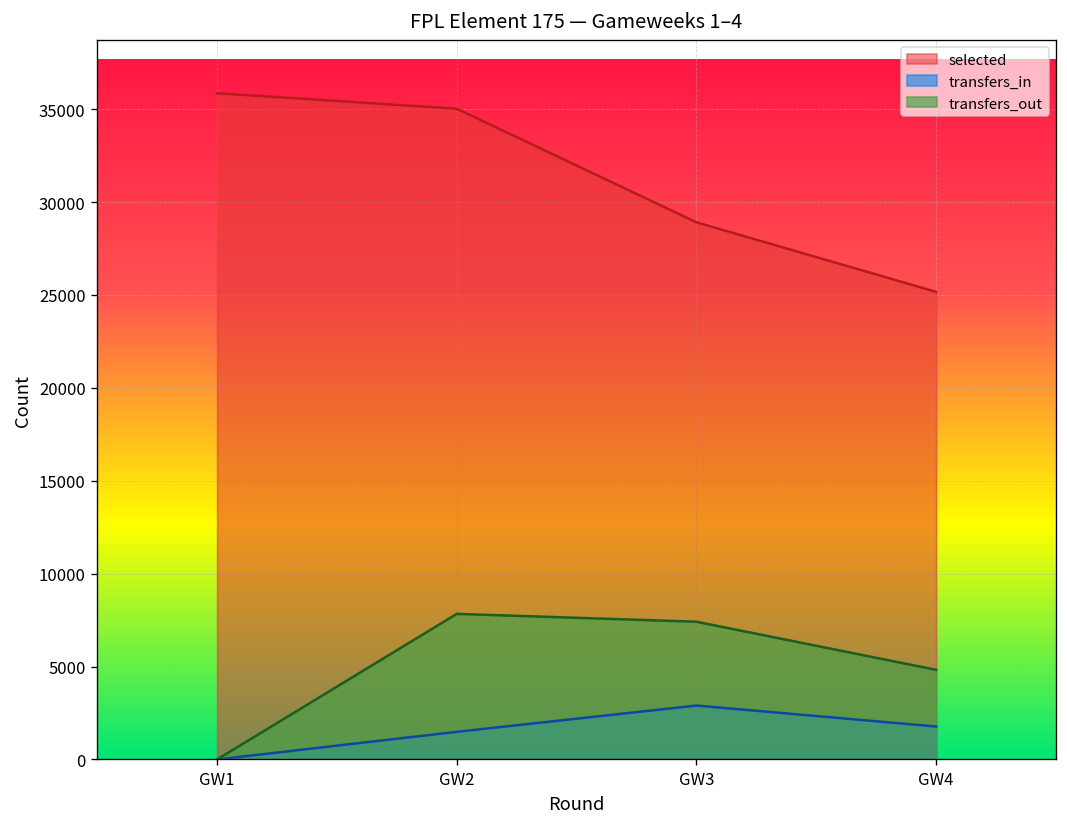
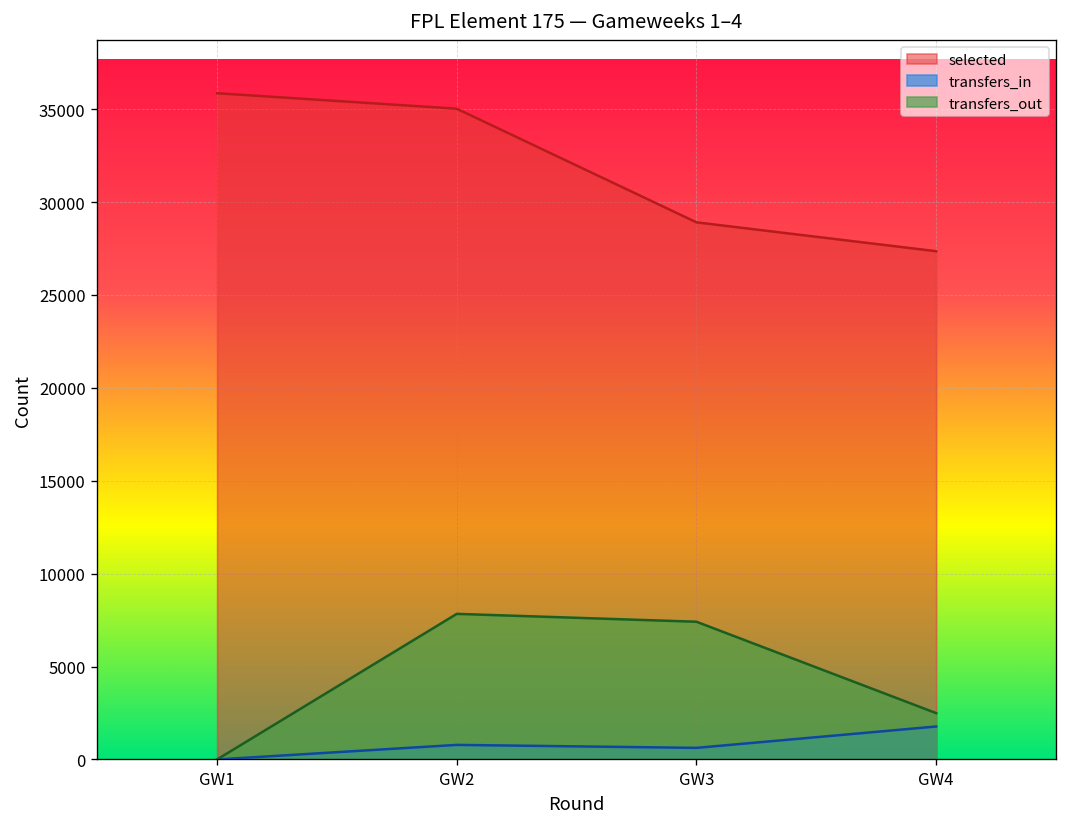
transfers_in, GW2: 1500 -> 800
transfers_in, GW3: 2900 -> 600
selected, GW4: 25200 -> 27400
transfers_out, GW4: 4800 -> 2500
